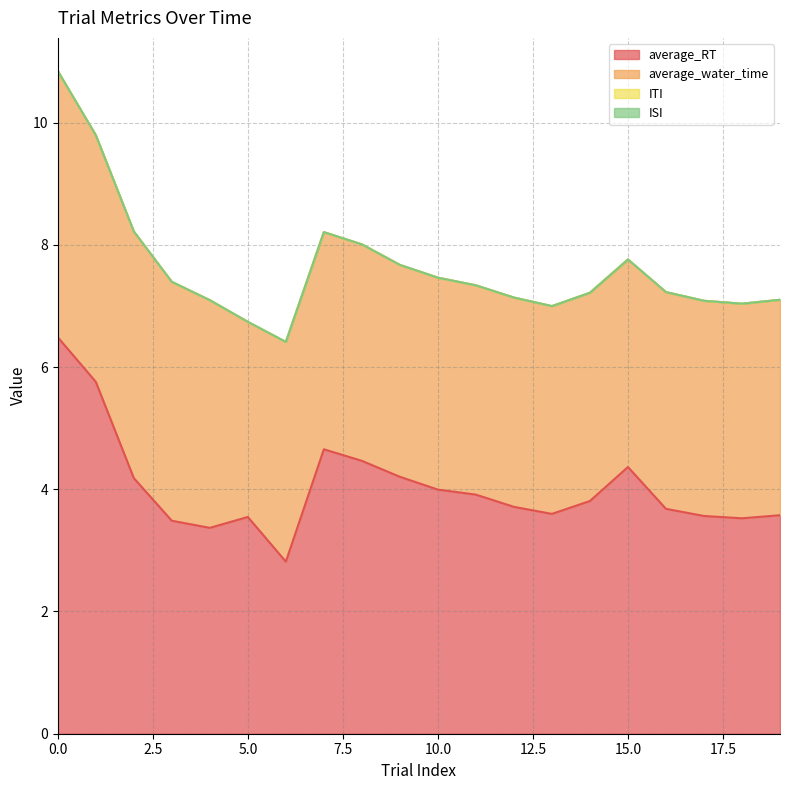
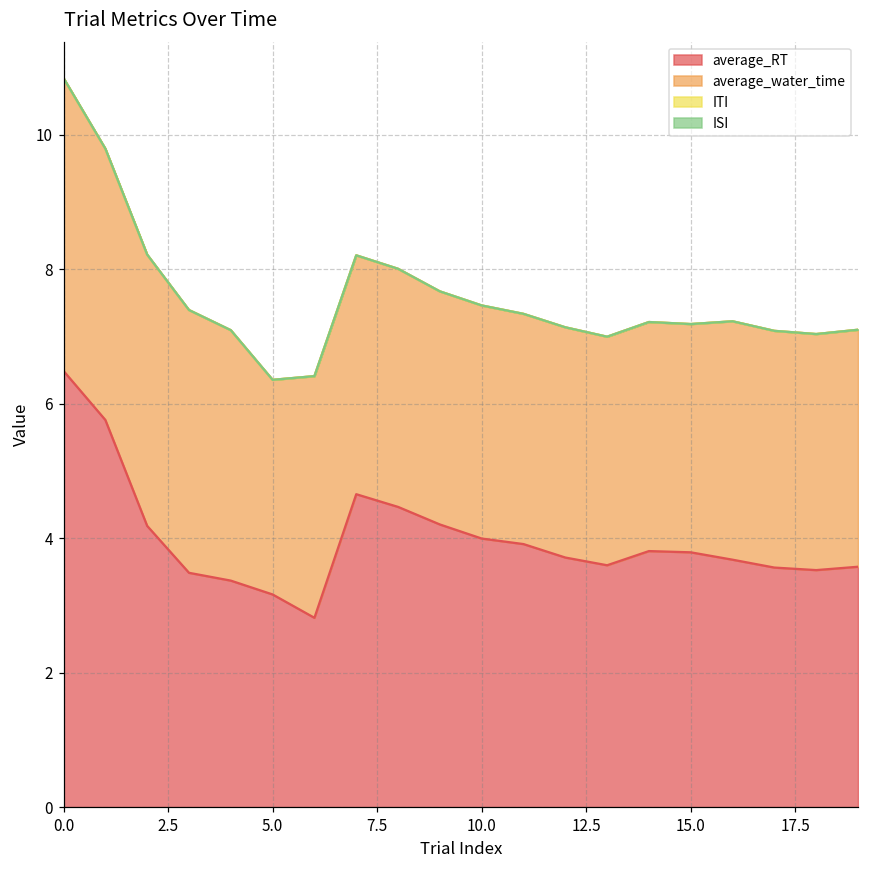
average_RT, 5.0: 3.5 -> 3.2
average_RT, 15.0: 4.4 -> 3.8
